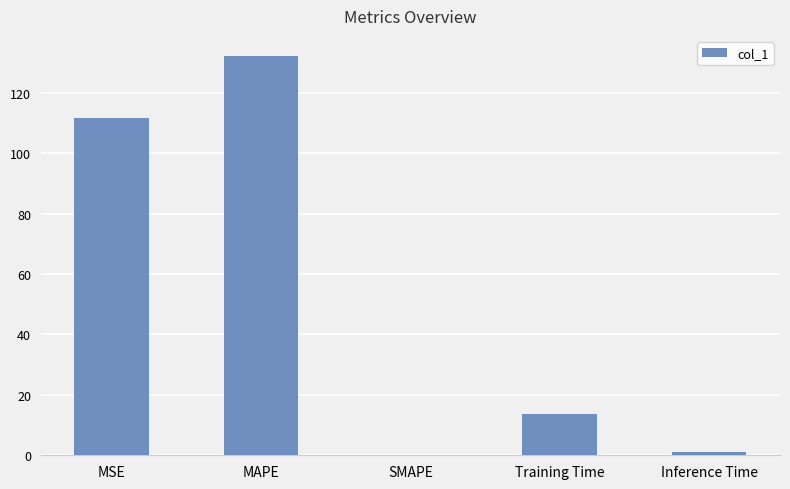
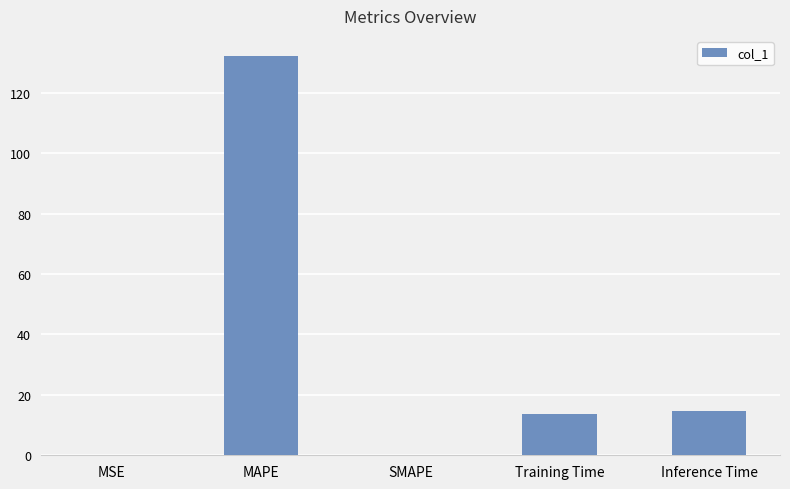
MSE: 112 -> 0
Inference Time: 1 -> 15
